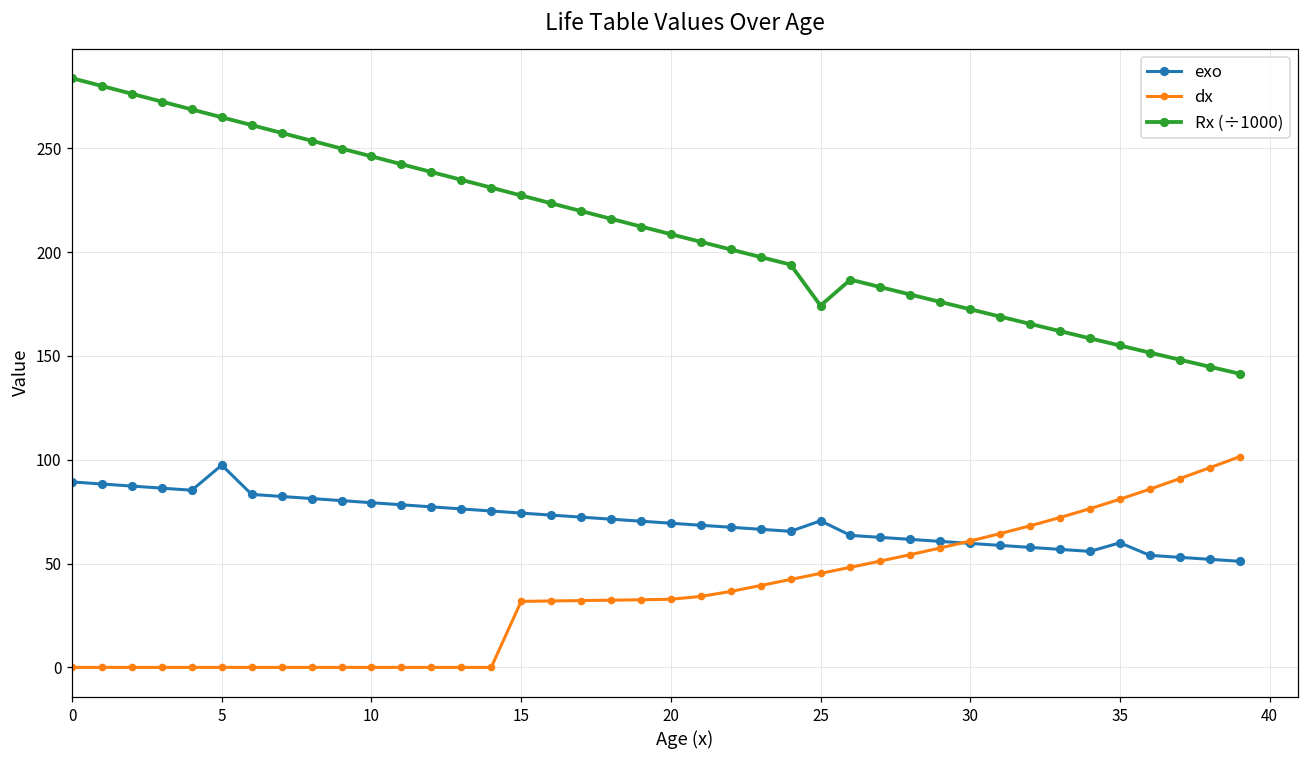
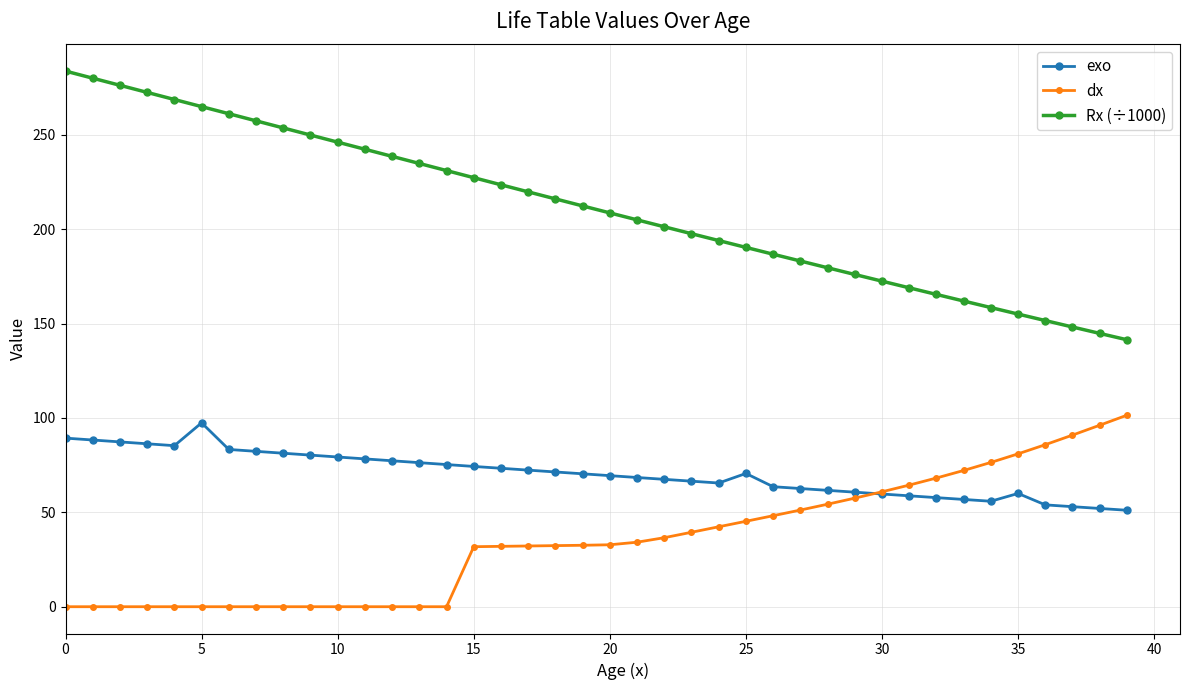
Rx (÷1000), 25: 174 -> 190
